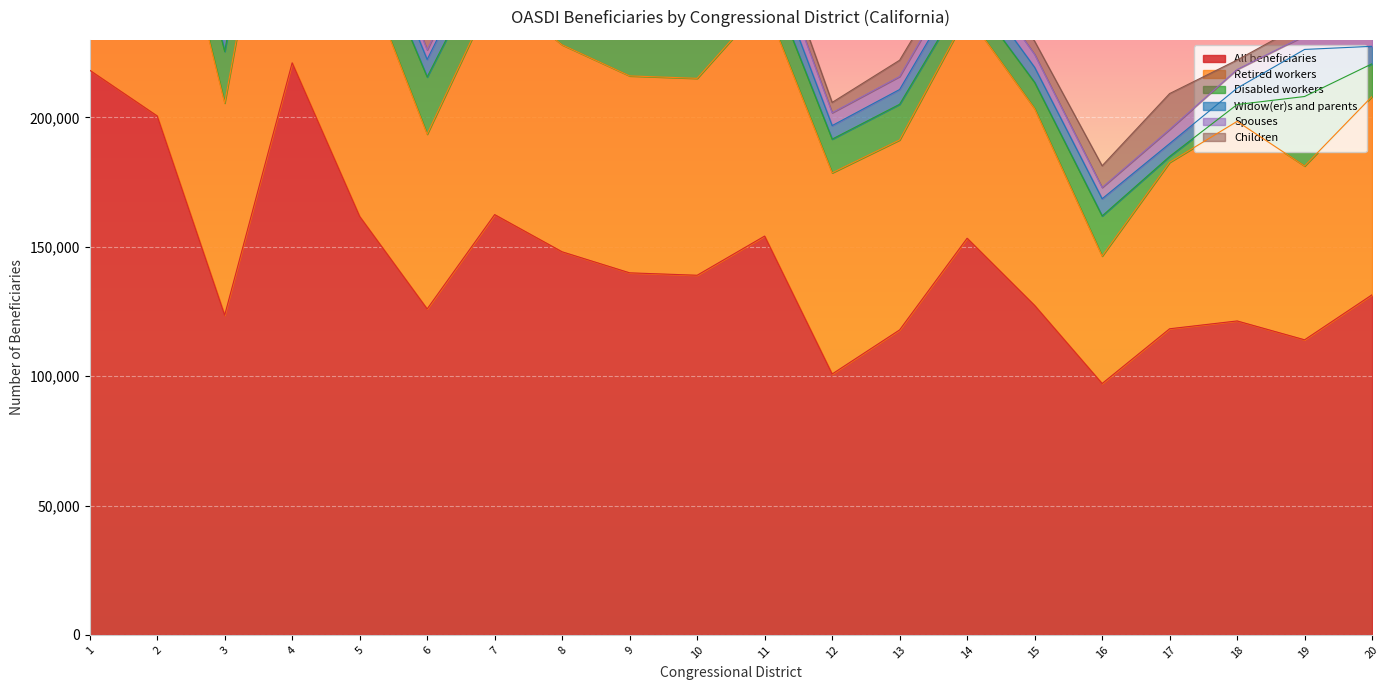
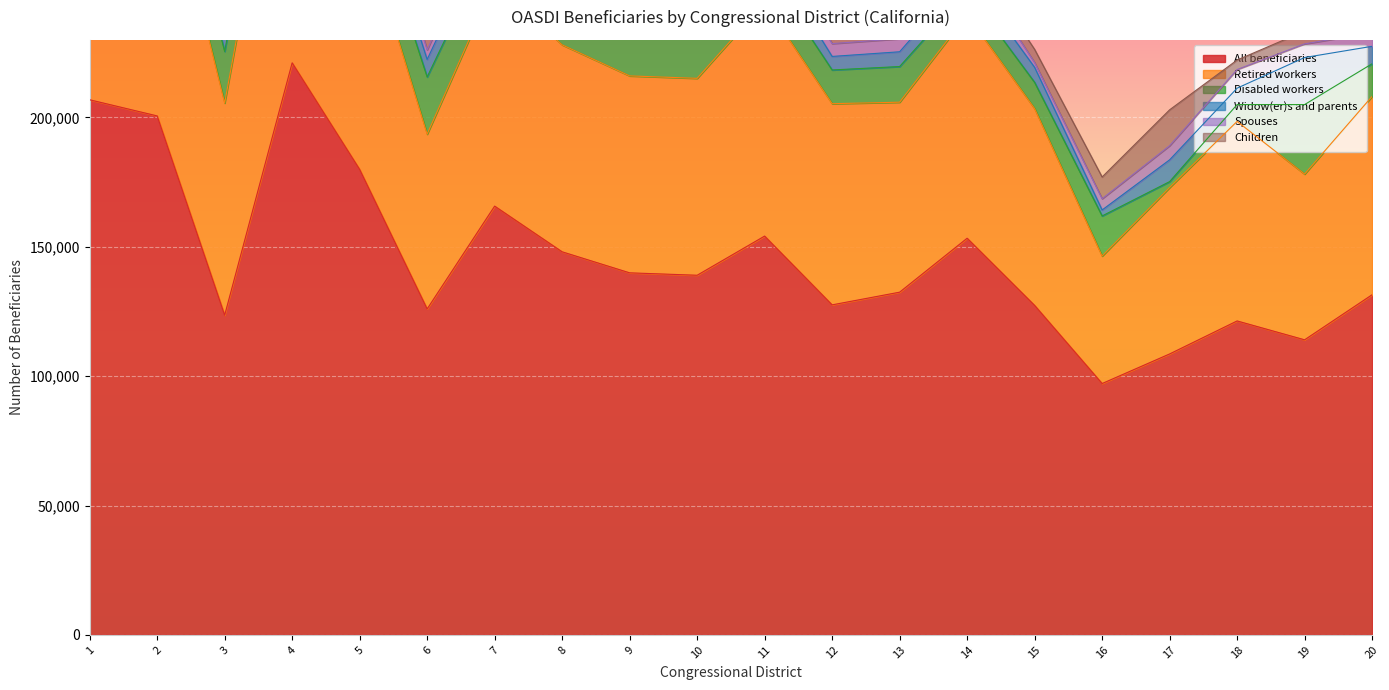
All beneficiaries, 1: 218,000 -> 207,000
All beneficiaries, 5: 162,000 -> 180,000
All beneficiaries, 7: 162,000 -> 166,000
All beneficiaries, 12: 101,000 -> 128,000
All beneficiaries, 13: 118,000 -> 132,000
Spouses, 15: 5,000 -> 2,000
Widow(er)s and parents, 16: 7,000 -> 2,000
All beneficiaries, 17: 118,000 -> 109,000
Widow(er)s and parents, 17: 5,000 -> 8,000
Retired workers, 19: 67,000 -> 64,000
